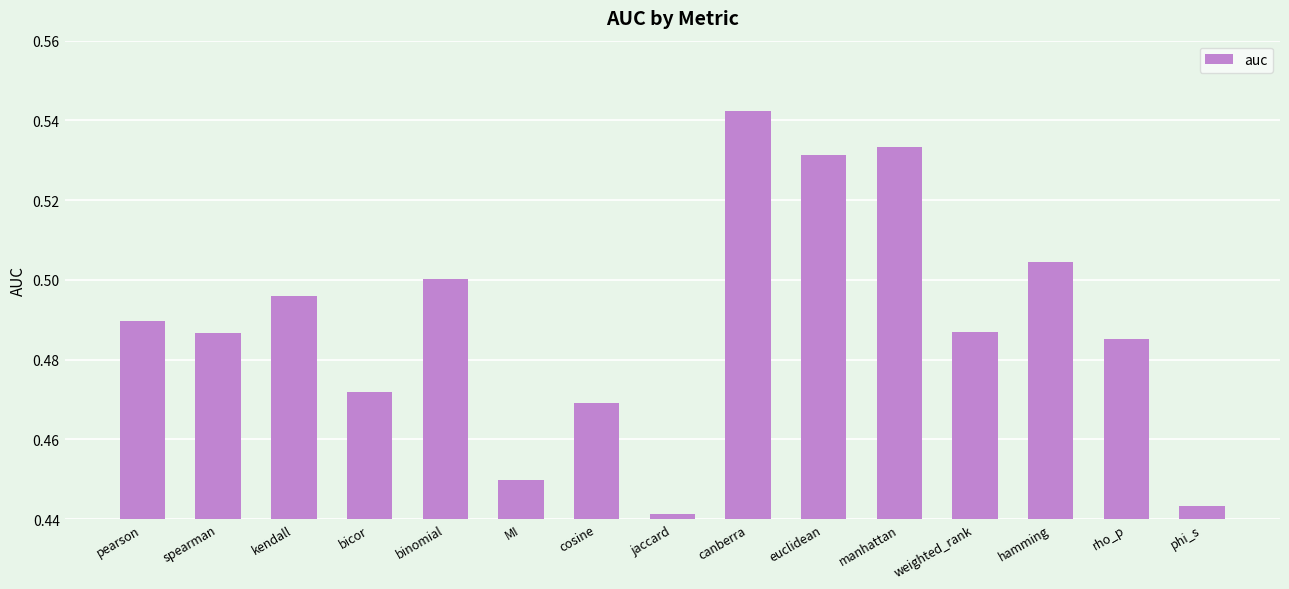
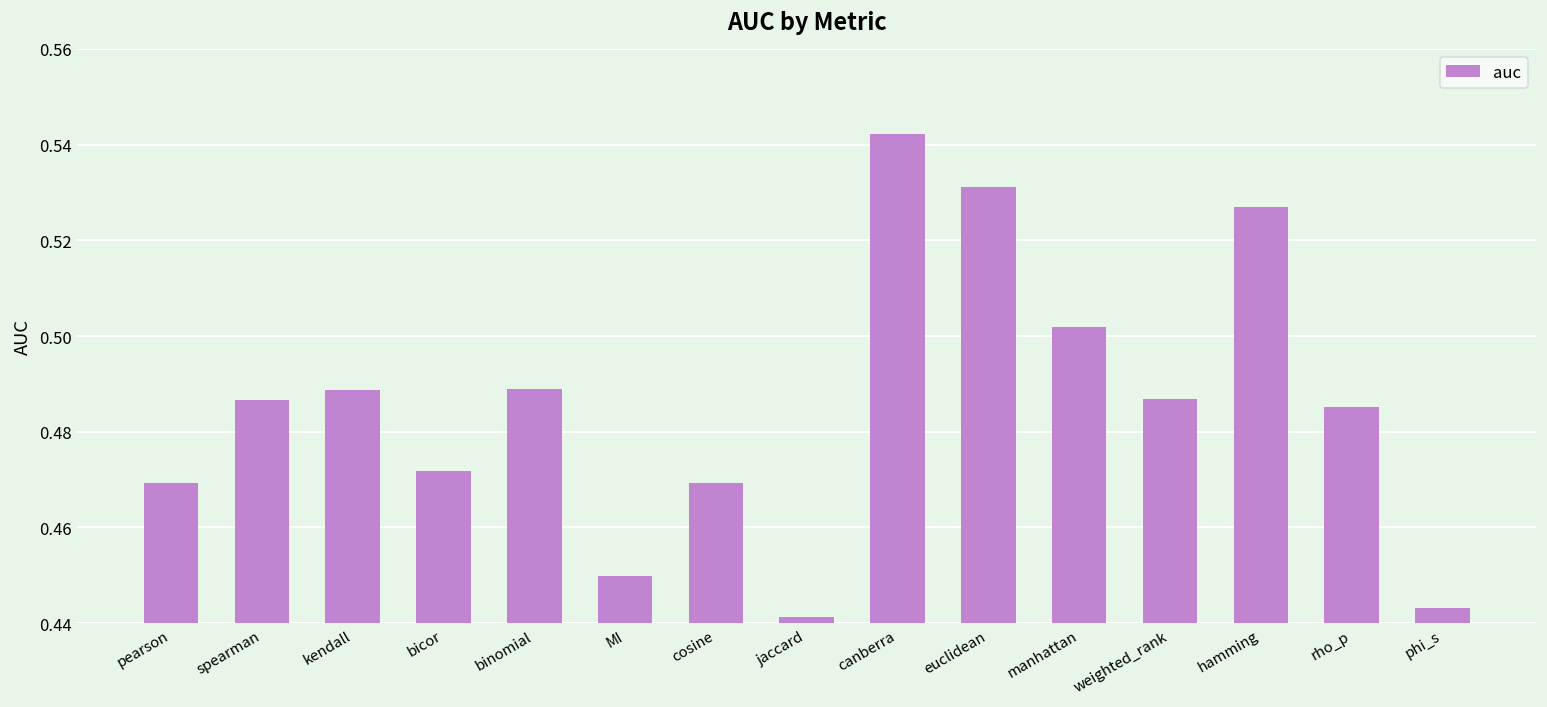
pearson: 0.490 -> 0.469
kendall: 0.496 -> 0.489
binomial: 0.500 -> 0.489
manhattan: 0.533 -> 0.502
hamming: 0.504 -> 0.527
